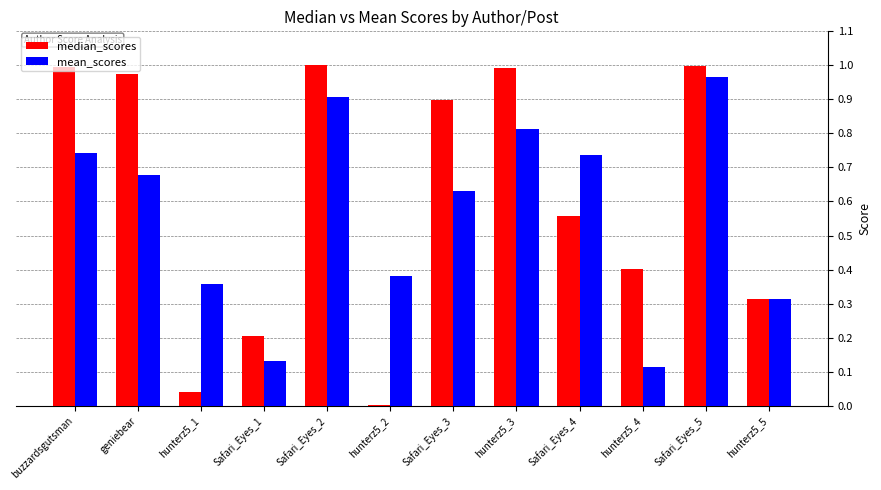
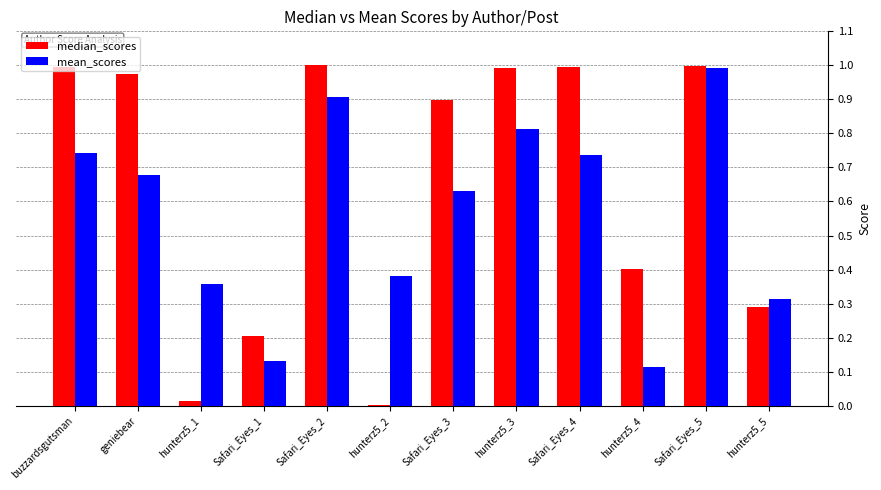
median_scores, hunterz5_1: 0.04 -> 0.01
median_scores, Safari_Eyes_4: 0.56 -> 0.99
mean_scores, Safari_Eyes_5: 0.97 -> 0.99
median_scores, hunterz5_5: 0.31 -> 0.29
